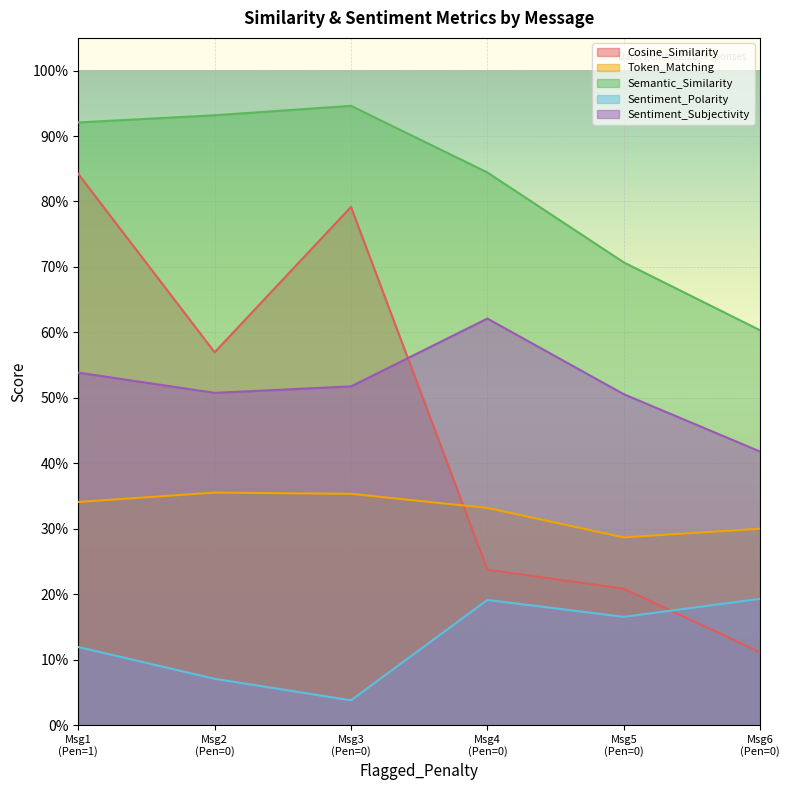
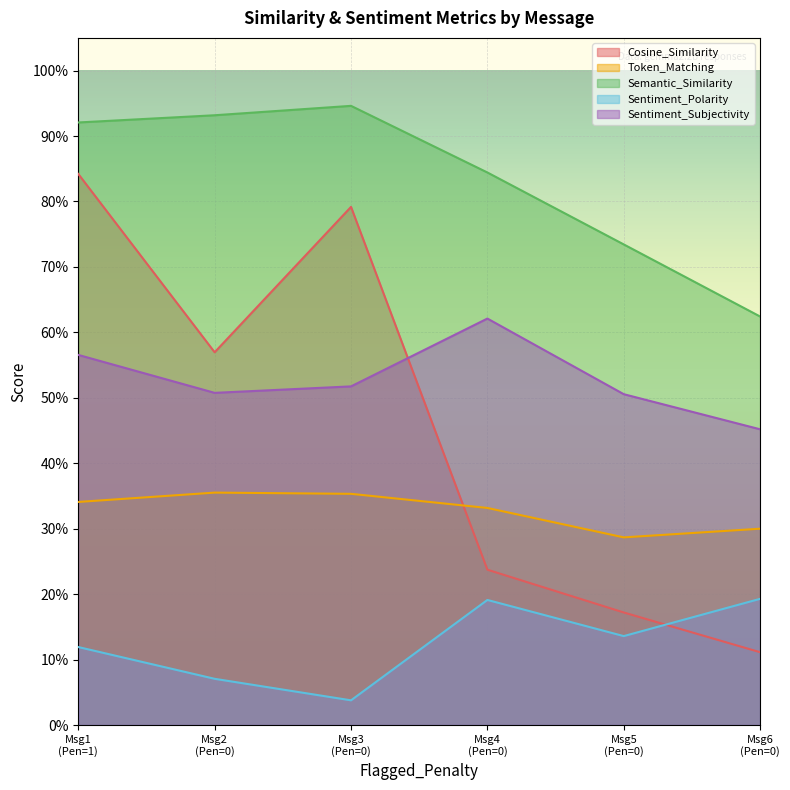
Sentiment_Subjectivity, Msg1 (Pen=1): 54% -> 57%
Cosine_Similarity, Msg5 (Pen=0): 21% -> 17%
Semantic_Similarity, Msg5 (Pen=0): 71% -> 73%
Sentiment_Polarity, Msg5 (Pen=0): 17% -> 14%
Semantic_Similarity, Msg6 (Pen=0): 60% -> 62%
Sentiment_Subjectivity, Msg6 (Pen=0): 42% -> 45%
